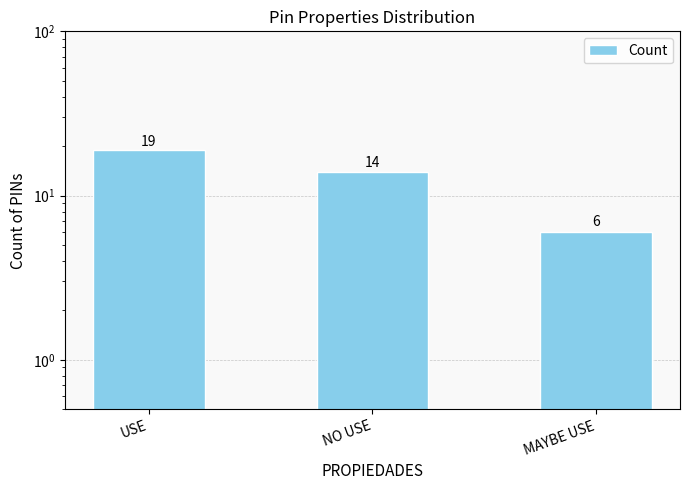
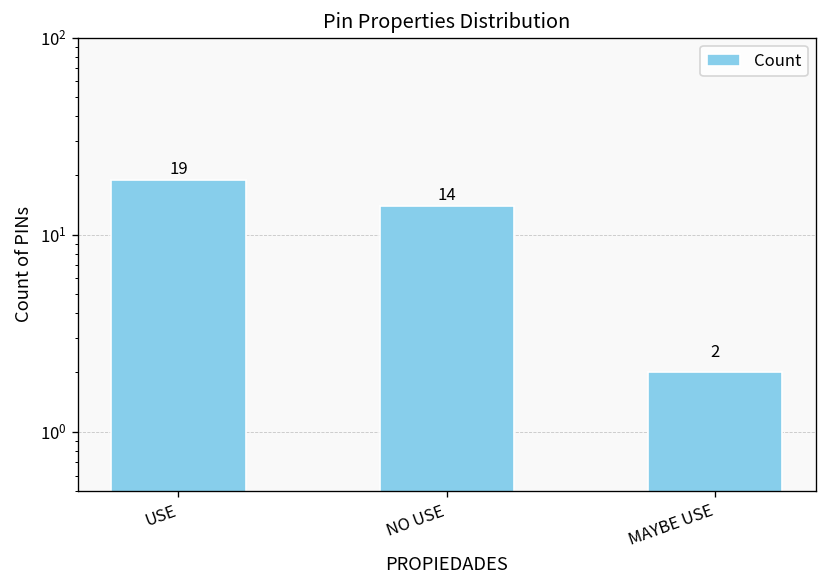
MAYBE USE: 6 -> 2
